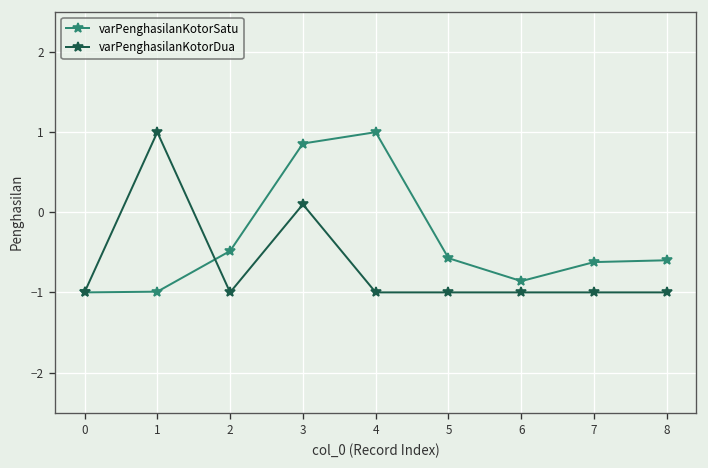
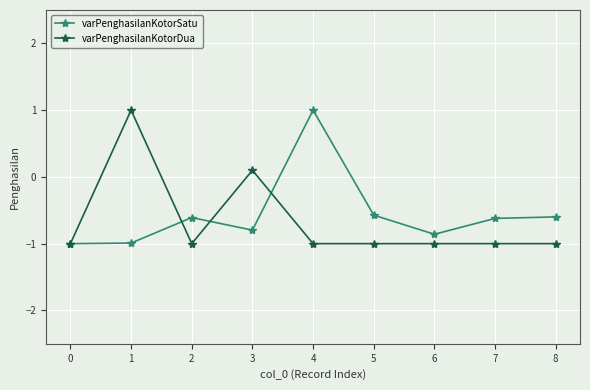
varPenghasilanKotorSatu, 2: -0.5 -> -0.6
varPenghasilanKotorSatu, 3: 0.9 -> -0.8
